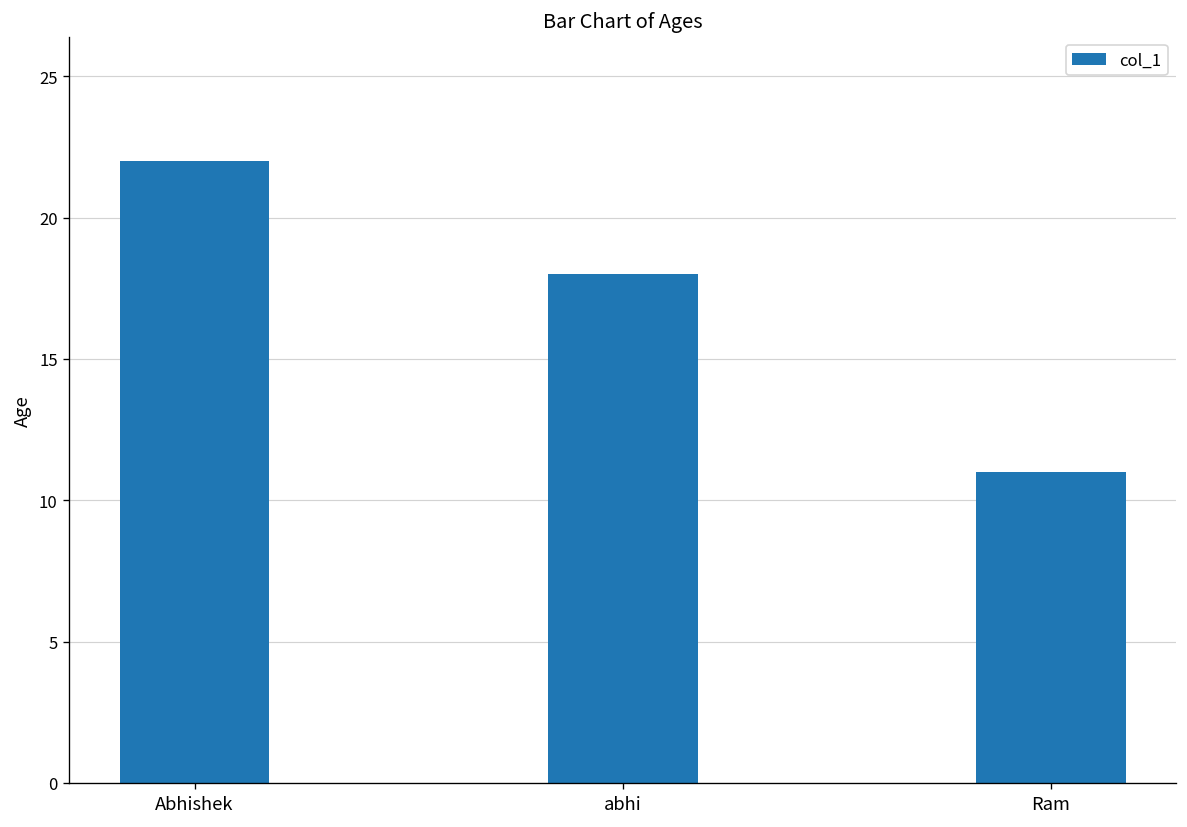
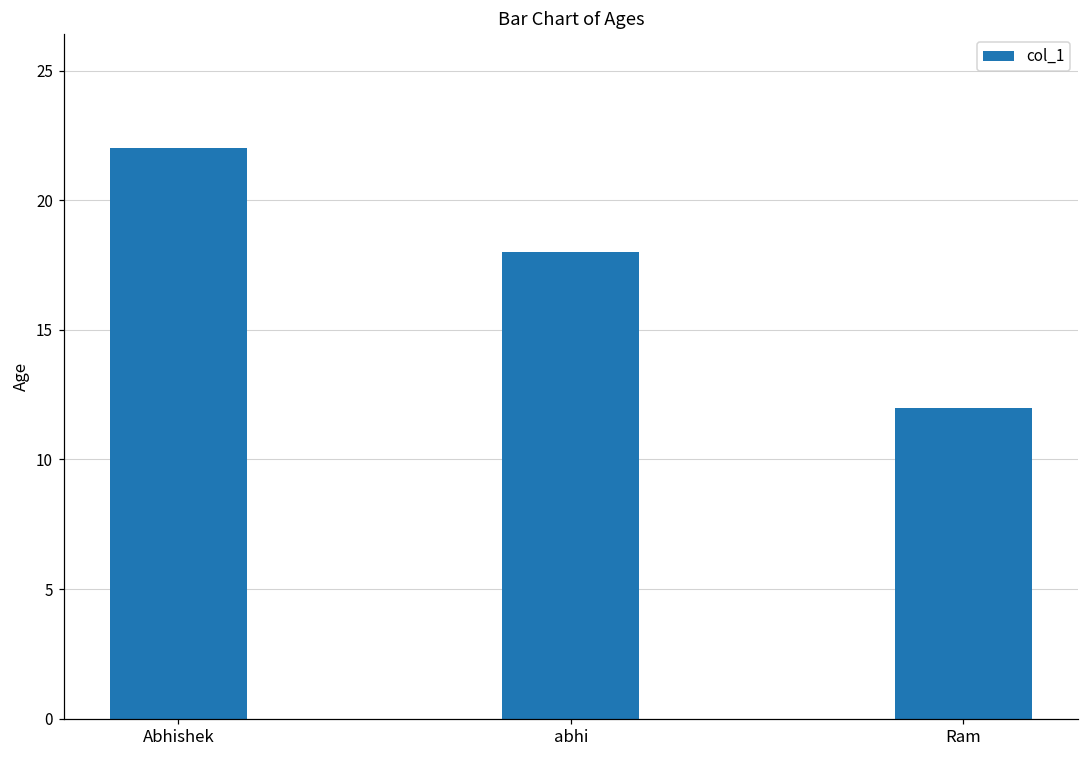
Ram: 11 -> 12
